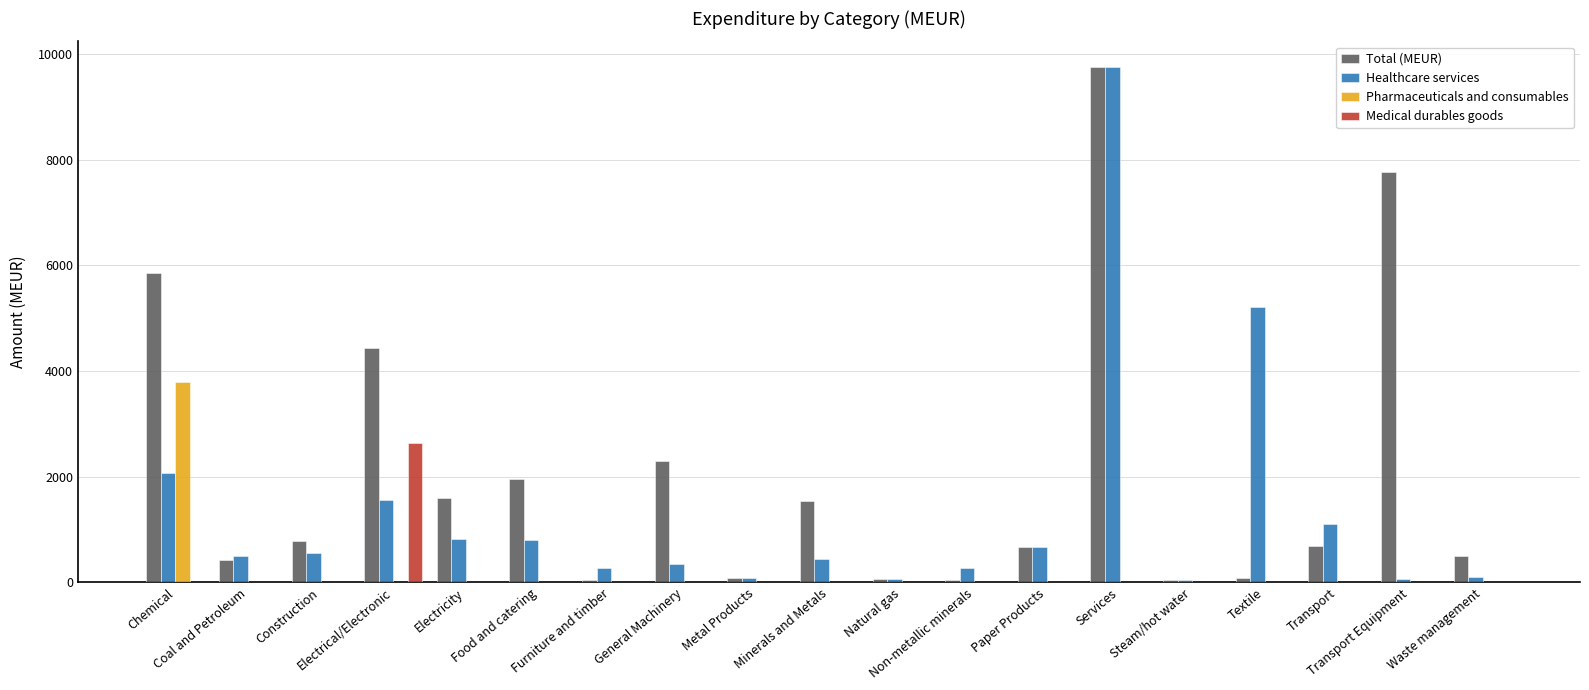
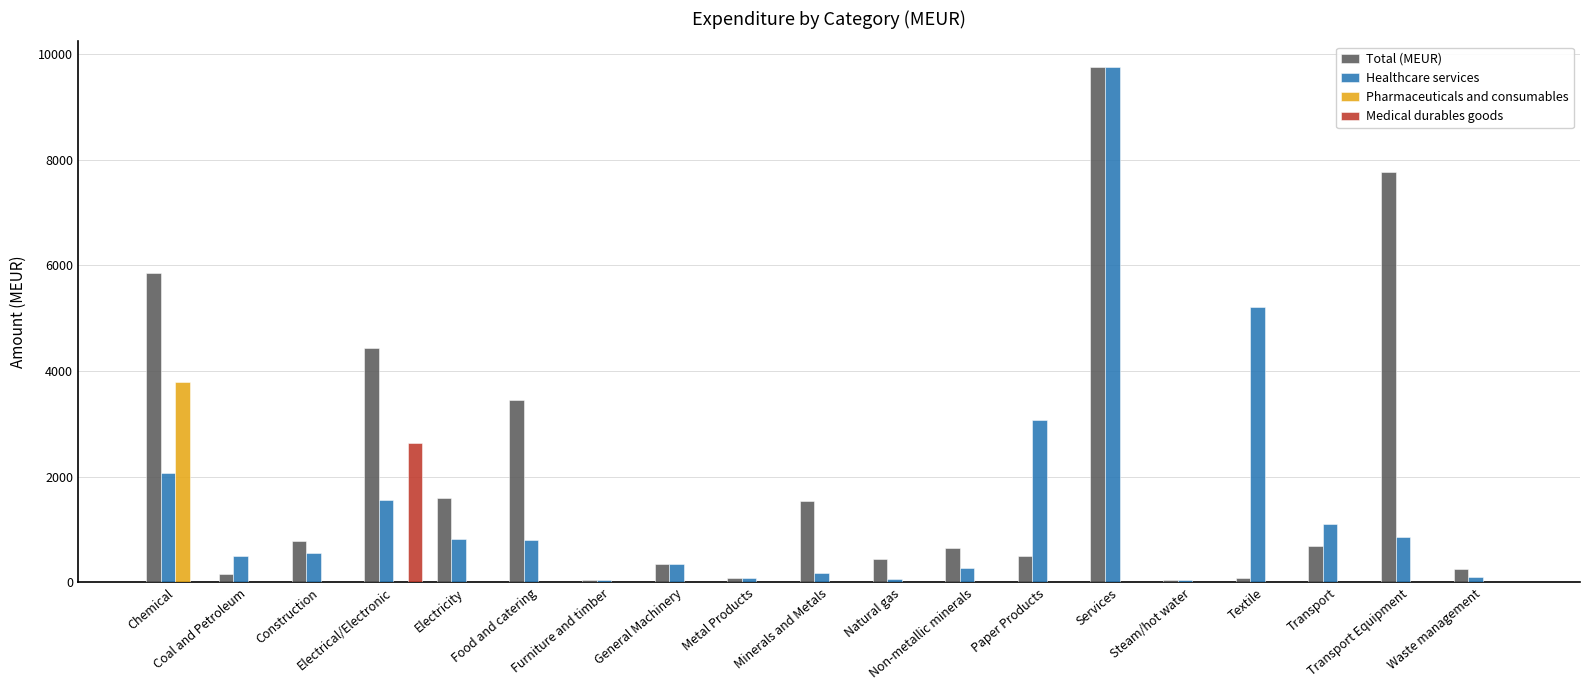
Total (MEUR), Coal and Petroleum: 400 -> 100
Total (MEUR), Food and catering: 1900 -> 3500
Healthcare services, Furniture and timber: 300 -> 0
Total (MEUR), General Machinery: 2300 -> 400
Healthcare services, Minerals and Metals: 400 -> 200
Total (MEUR), Natural gas: 100 -> 400
Total (MEUR), Non-metallic minerals: 0 -> 700
Total (MEUR), Paper Products: 700 -> 500
Healthcare services, Paper Products: 700 -> 3100
Healthcare services, Transport Equipment: 100 -> 900
Total (MEUR), Waste management: 500 -> 300
